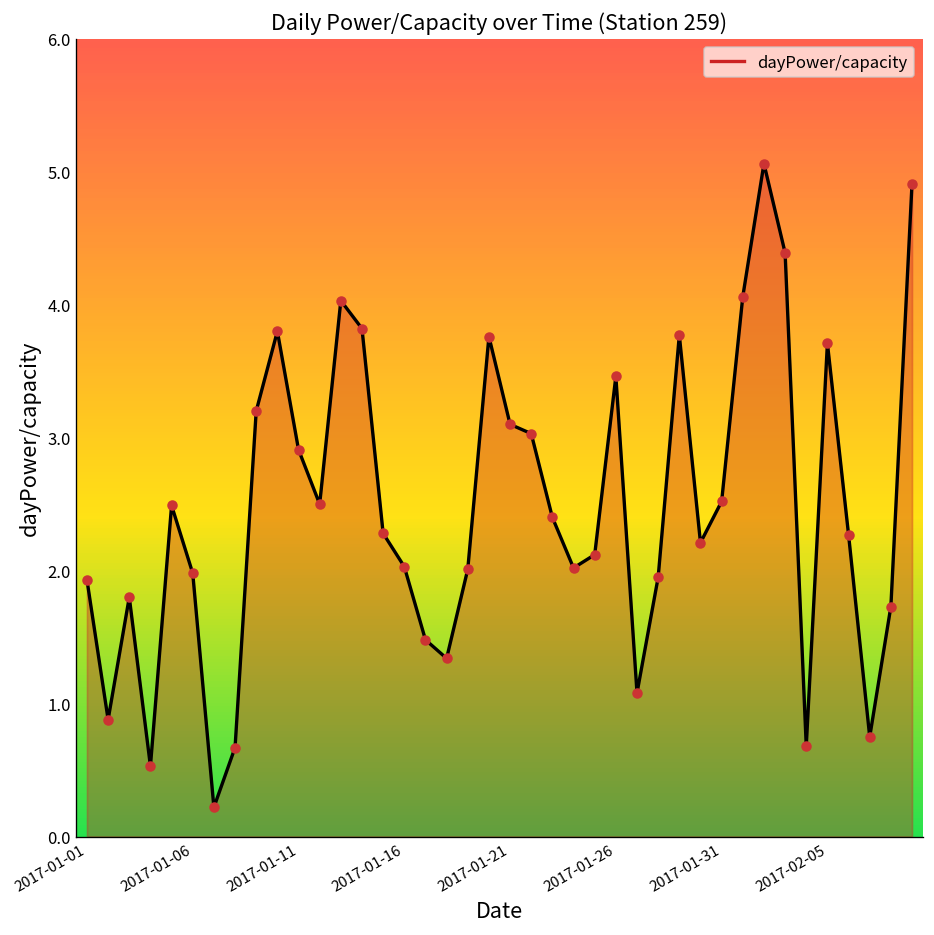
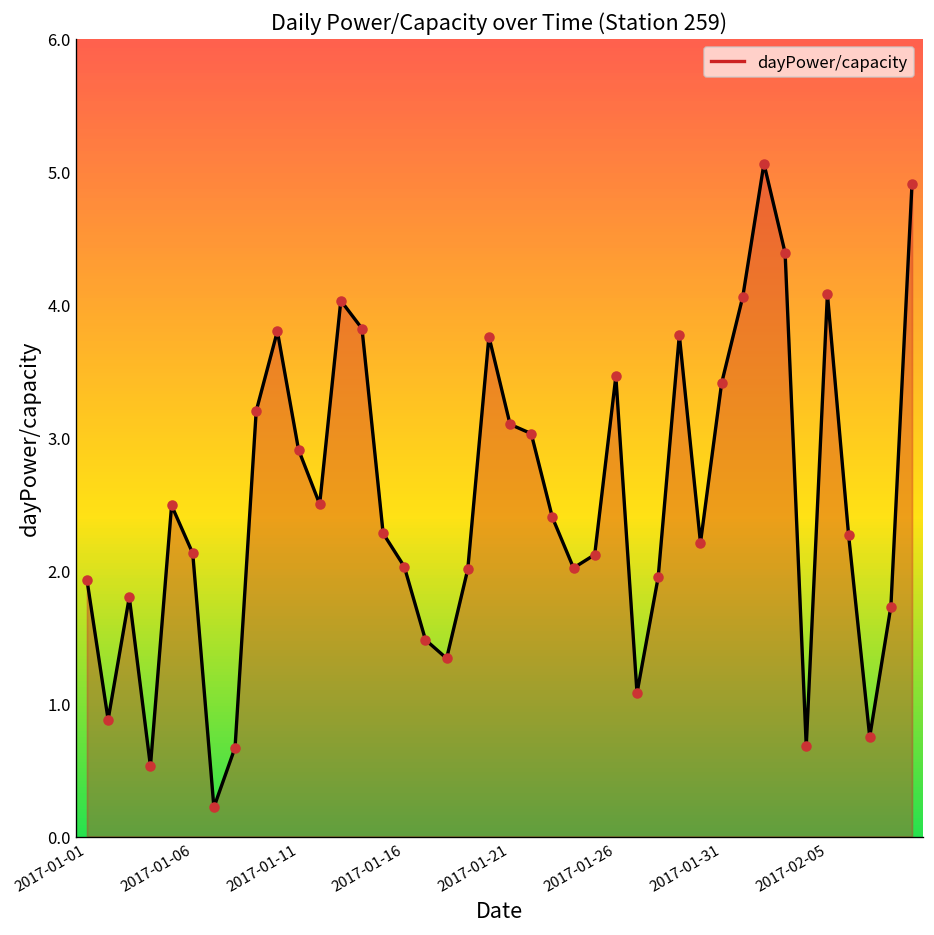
2017-01-06: 1.98 -> 2.13
2017-01-31: 2.52 -> 3.41
2017-02-05: 3.71 -> 4.08
